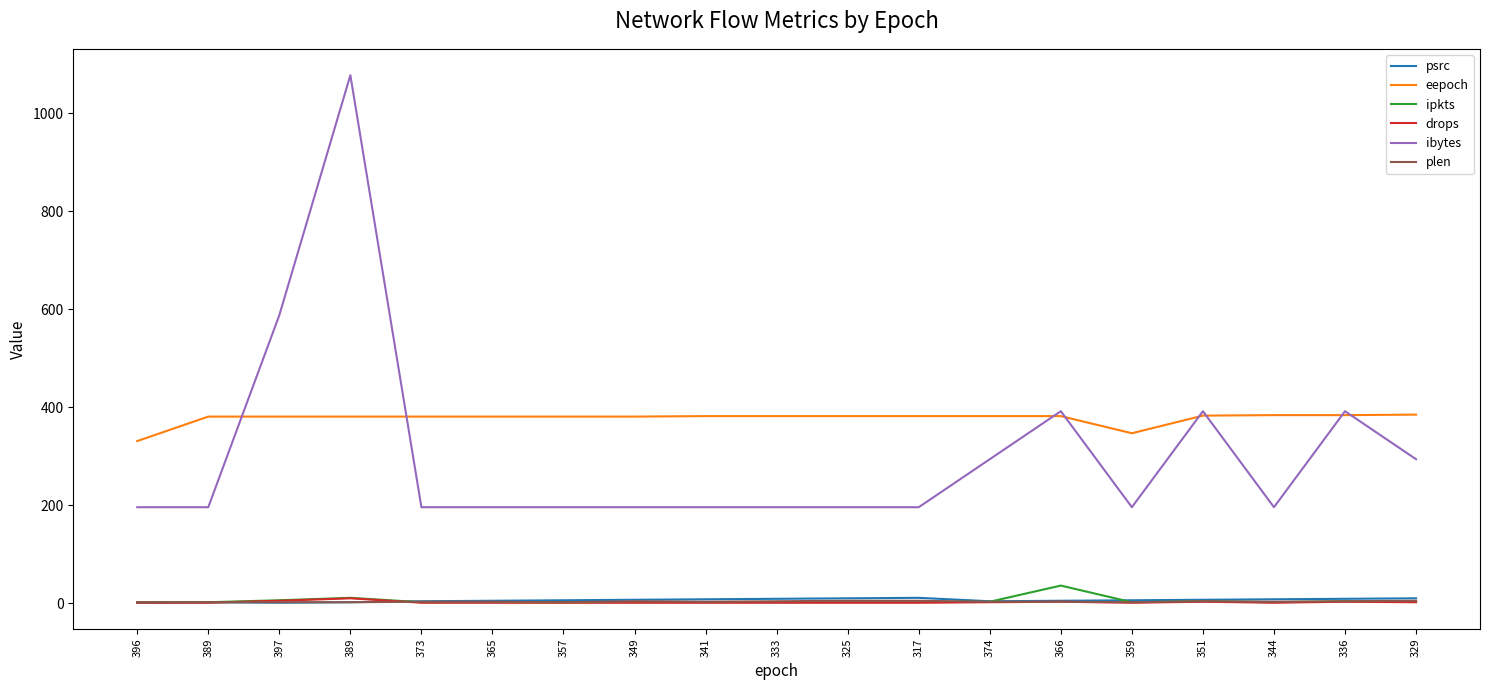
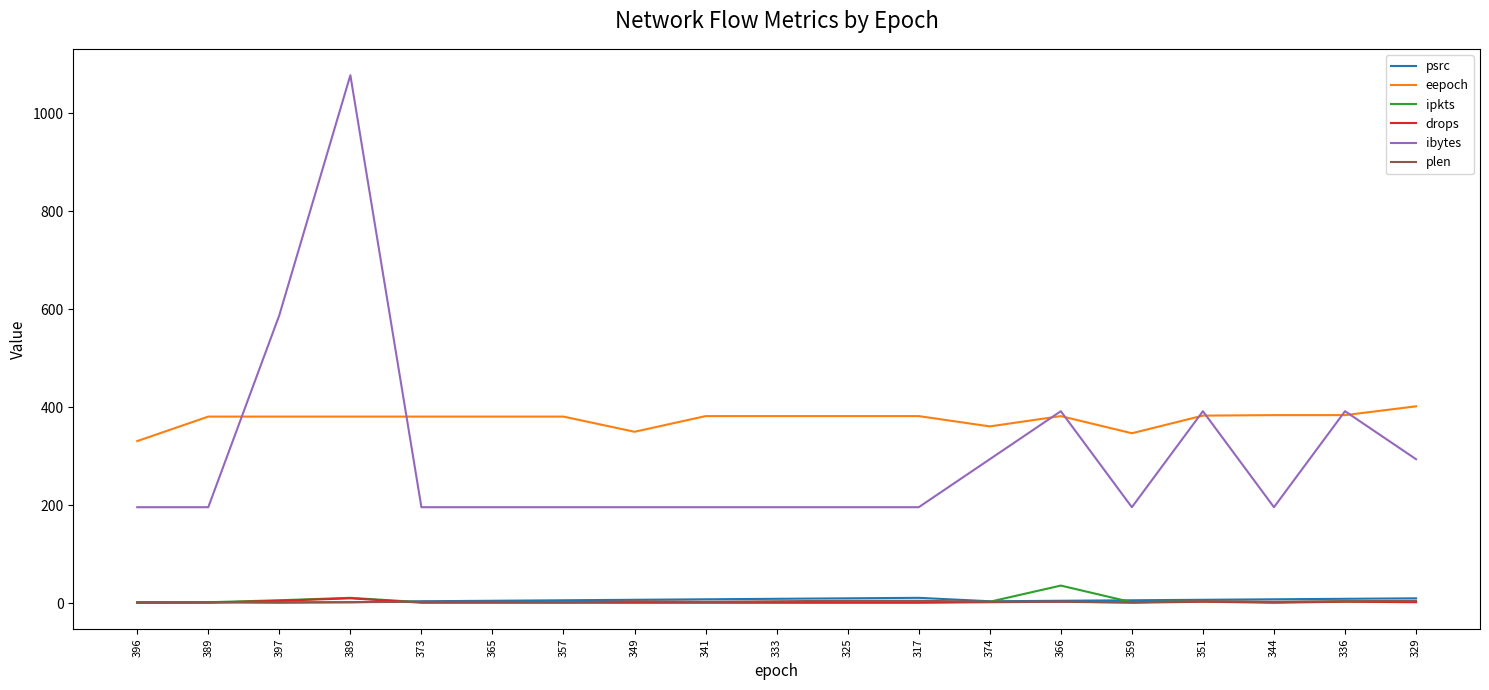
eepoch, 349: 380 -> 350
eepoch, 374: 380 -> 360
eepoch, 329: 390 -> 400
